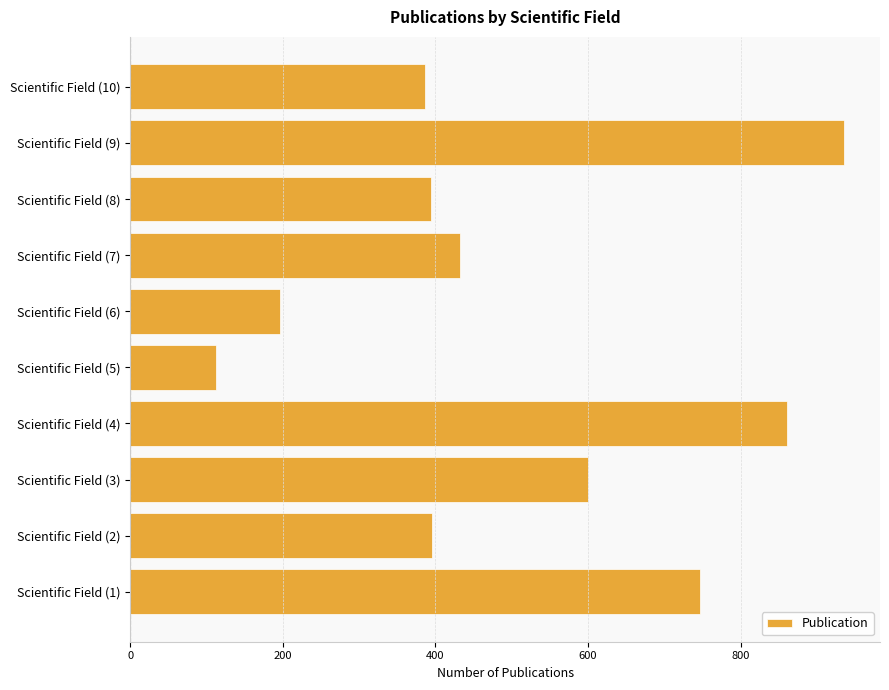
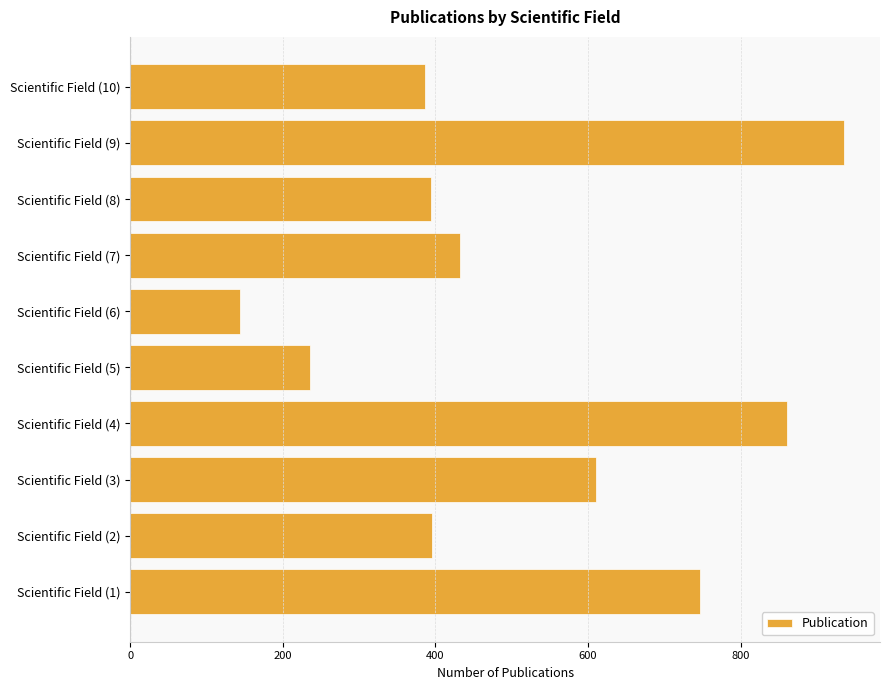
Scientific Field (6): 200 -> 140
Scientific Field (5): 110 -> 240
Scientific Field (3): 600 -> 610
